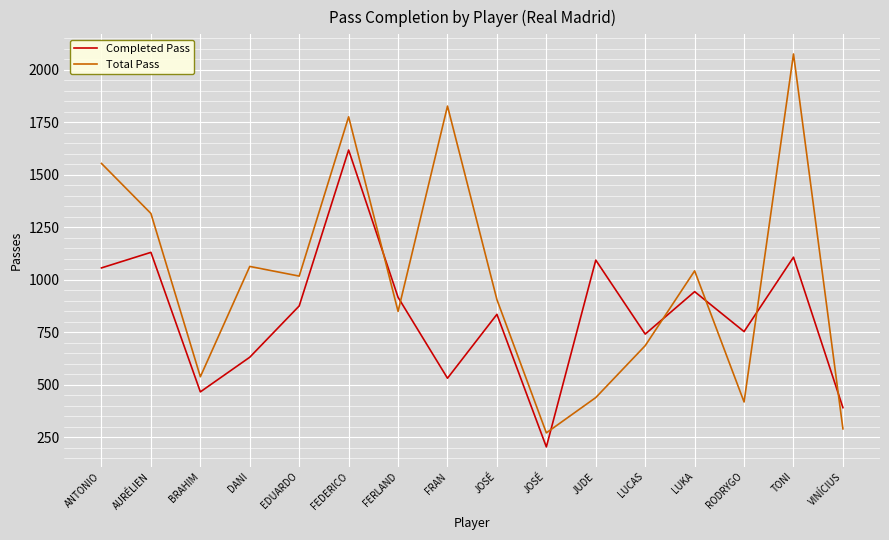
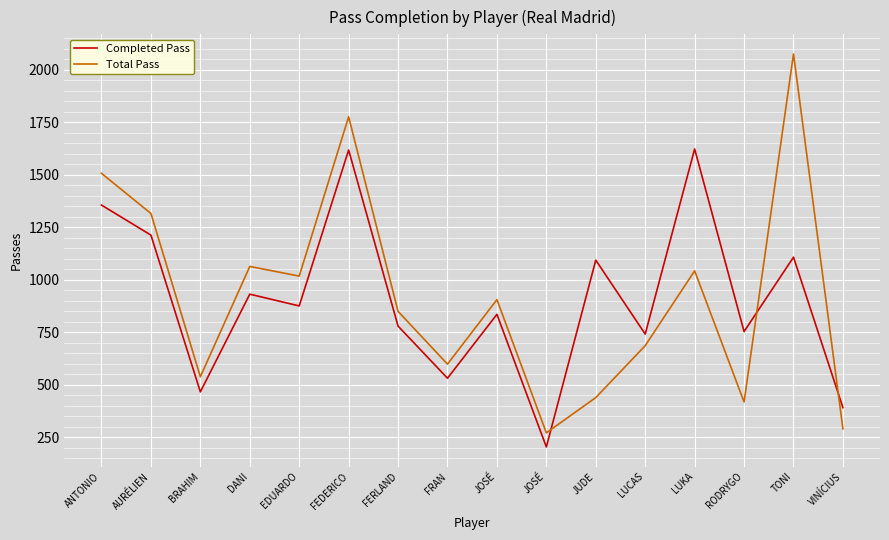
Completed Pass, ANTONIO: 1060 -> 1360
Total Pass, ANTONIO: 1550 -> 1510
Completed Pass, AURÉLIEN: 1130 -> 1210
Completed Pass, DANI: 630 -> 930
Completed Pass, FERLAND: 920 -> 780
Total Pass, FRAN: 1830 -> 600
Completed Pass, LUKA: 940 -> 1620
